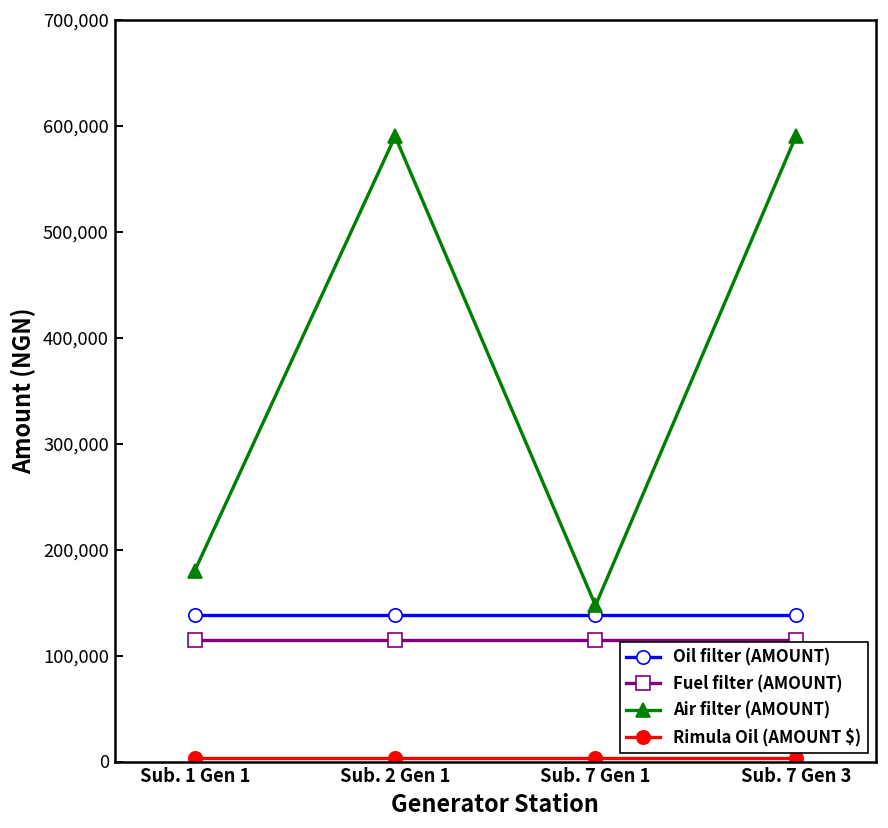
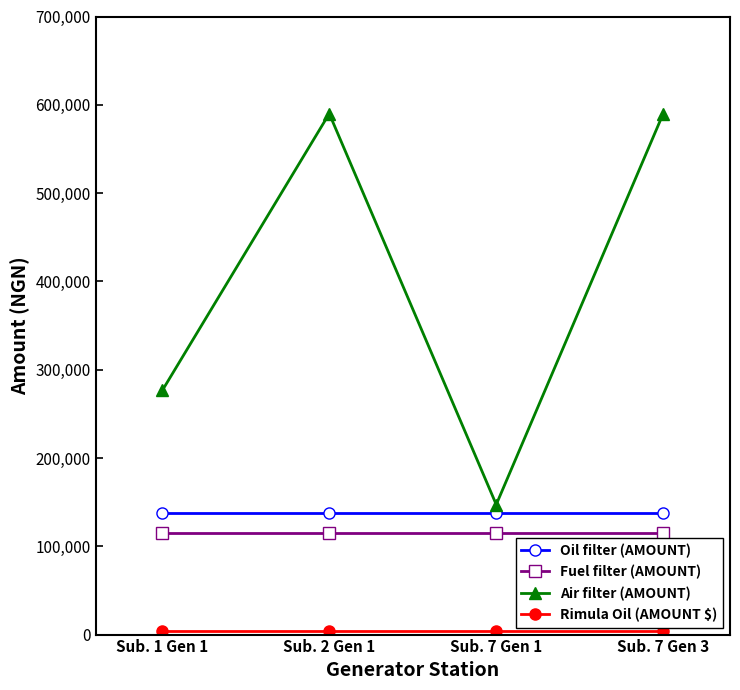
Air filter (AMOUNT), Sub. 1 Gen 1: 180,000 -> 280,000
